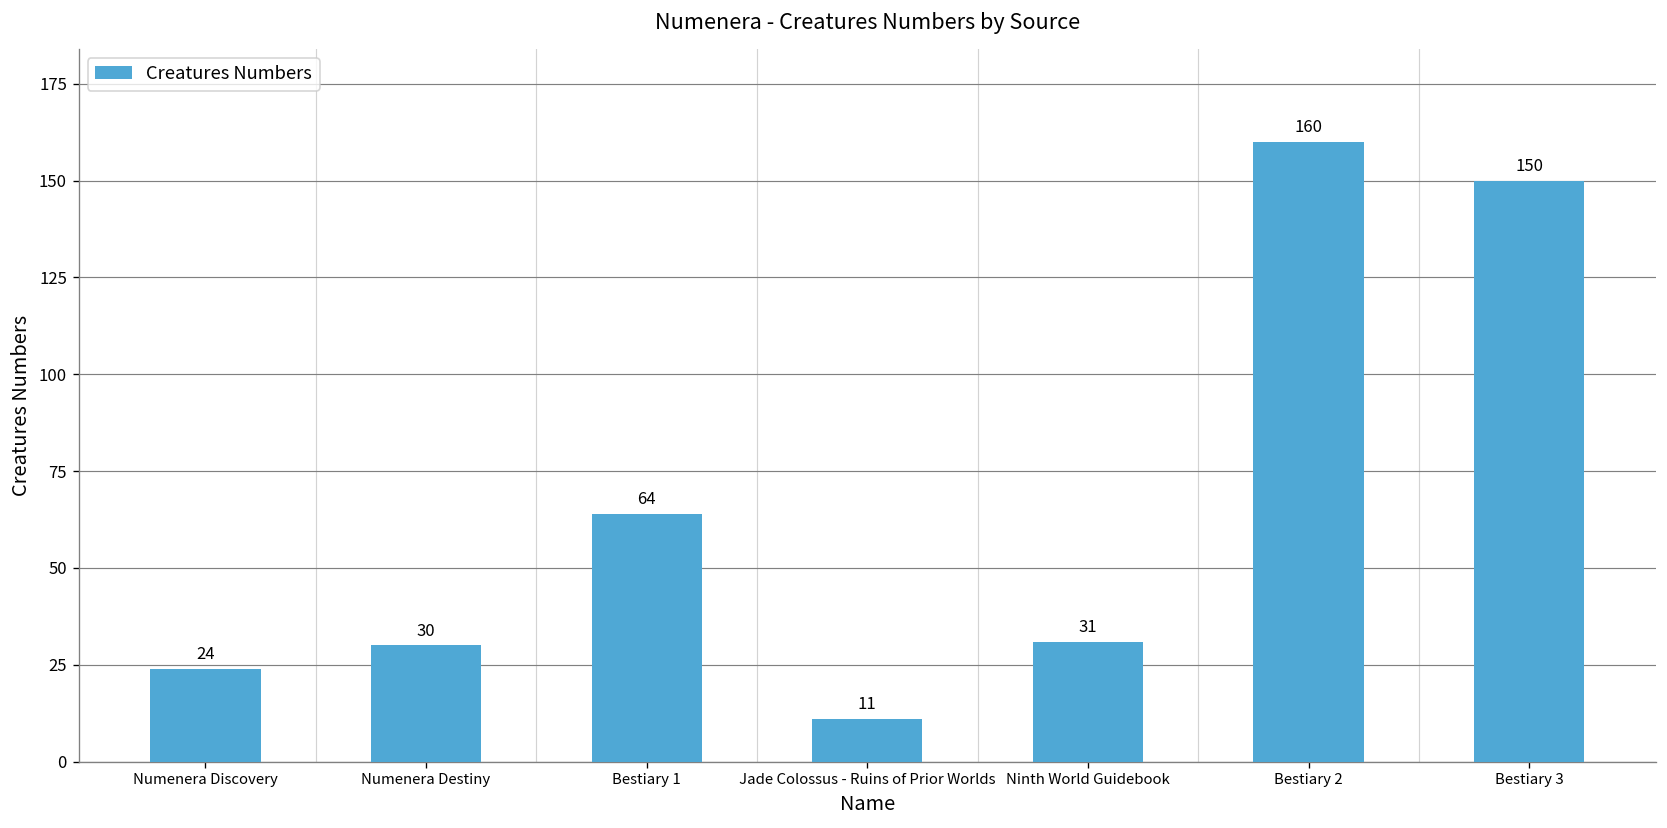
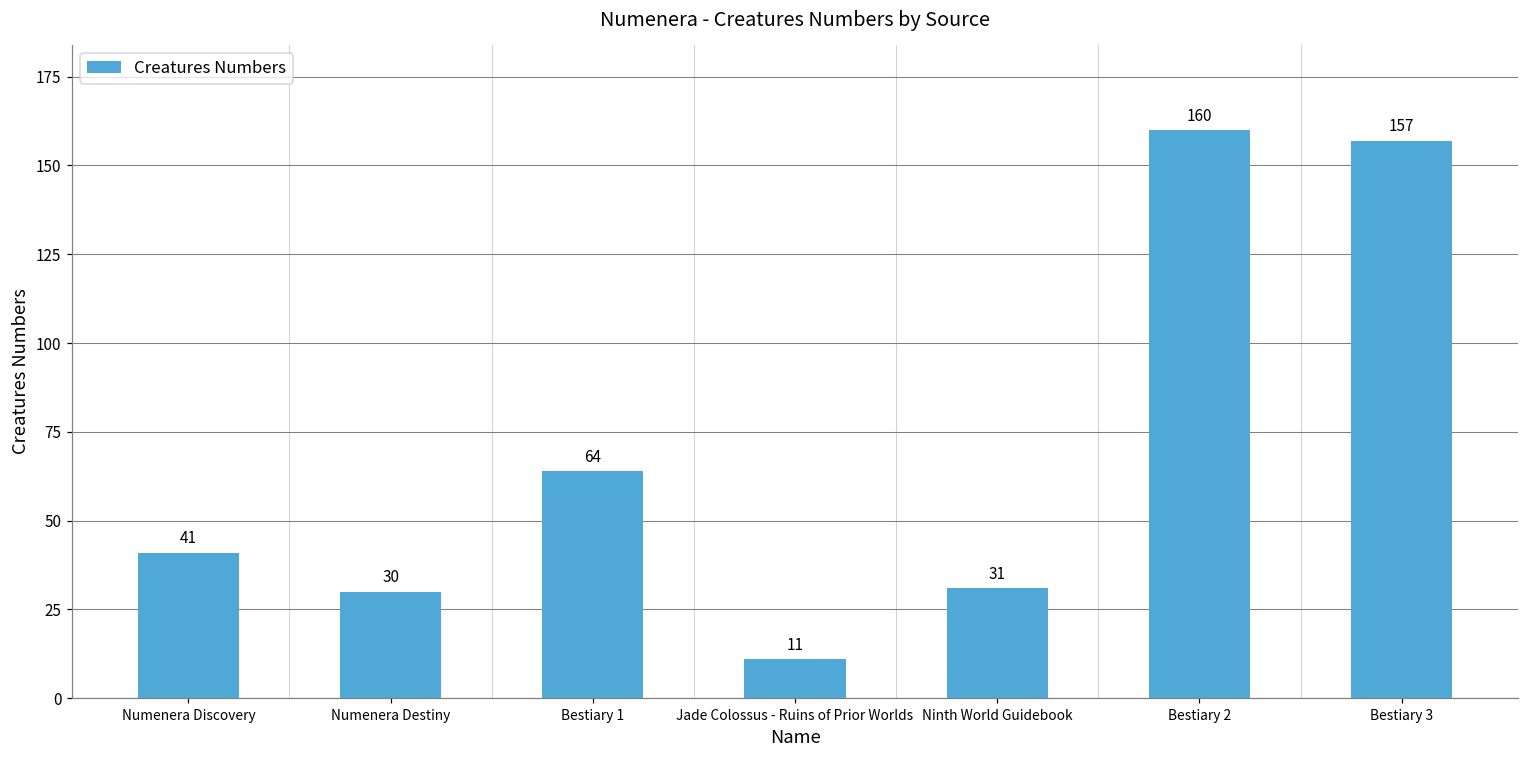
Numenera Discovery: 24 -> 41
Bestiary 3: 150 -> 157
